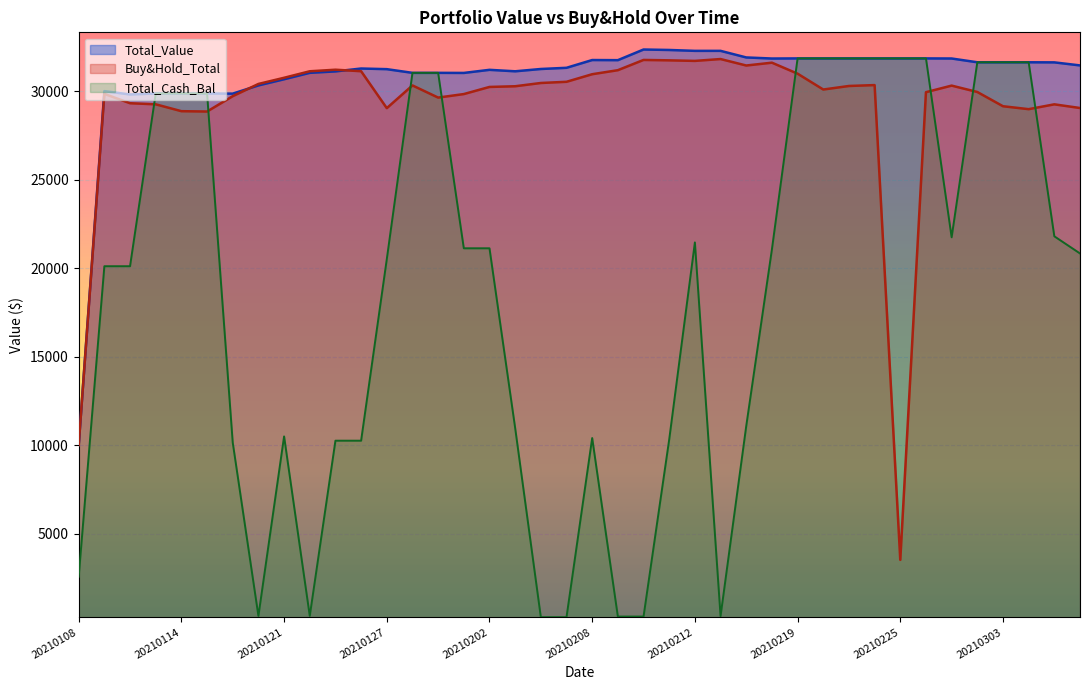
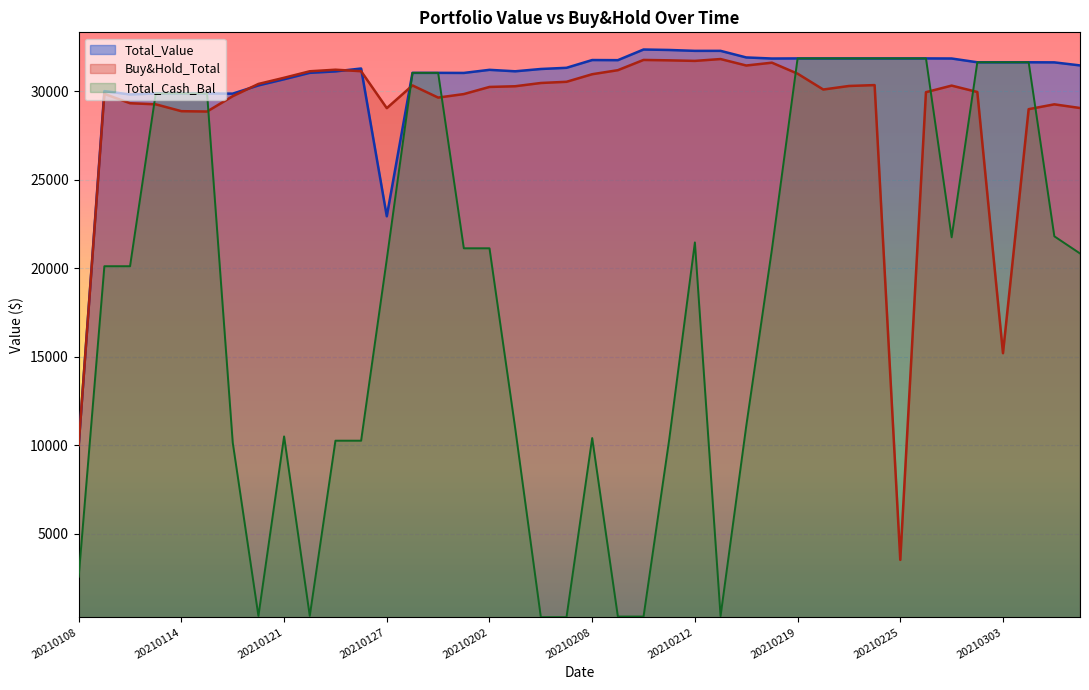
Total_Value, 20210127: 31200 -> 22900
Buy&Hold_Total, 20210303: 29100 -> 15200
